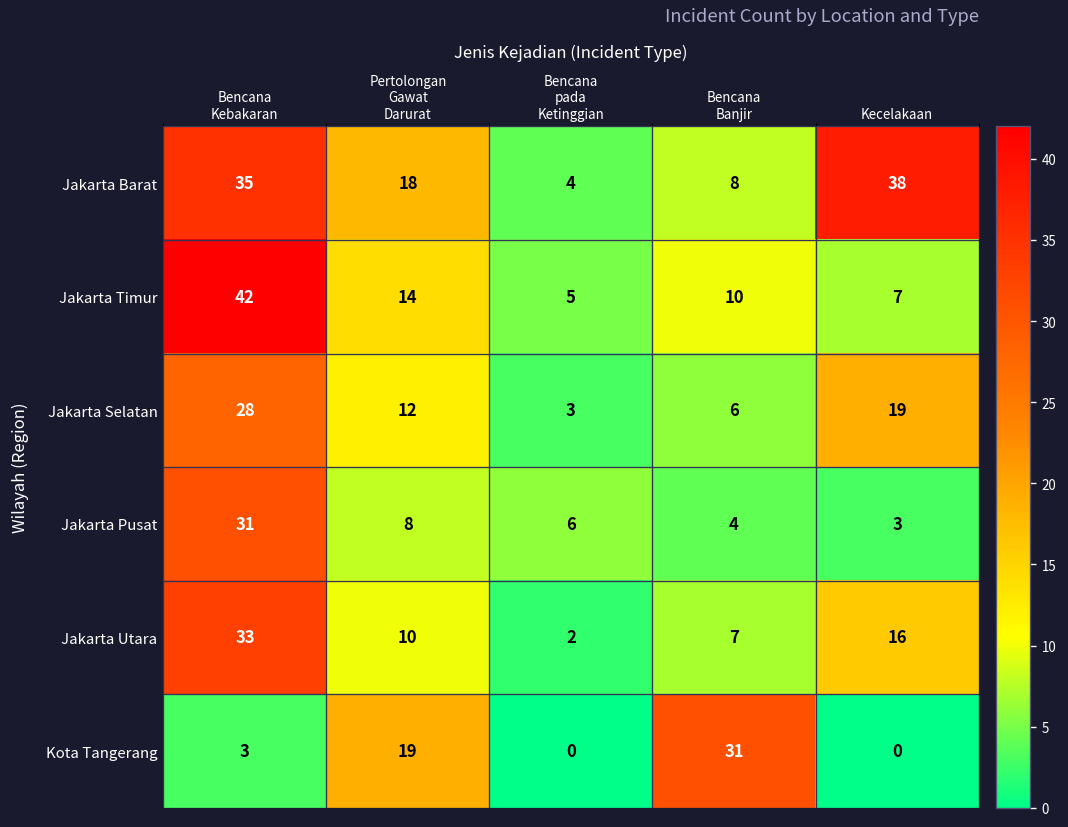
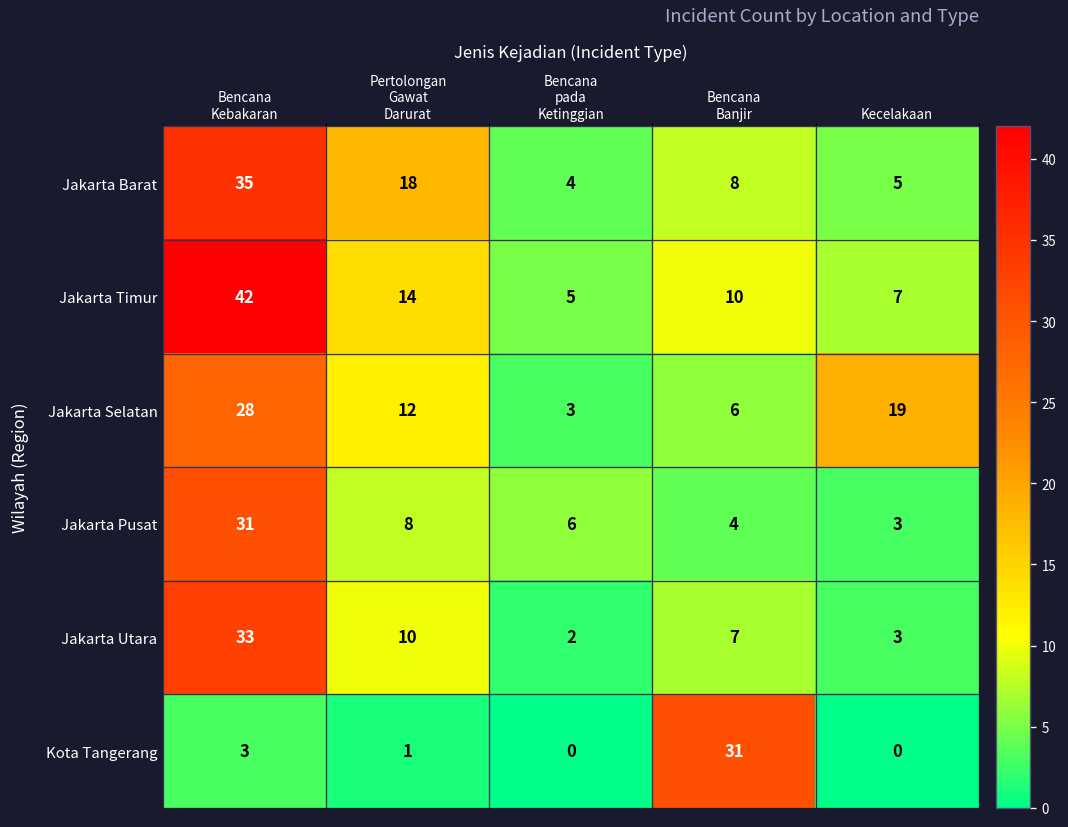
Jakarta Barat, Kecelakaan: 38 -> 5
Jakarta Utara, Kecelakaan: 16 -> 3
Kota Tangerang, Pertolongan Gawat Darurat: 19 -> 1
